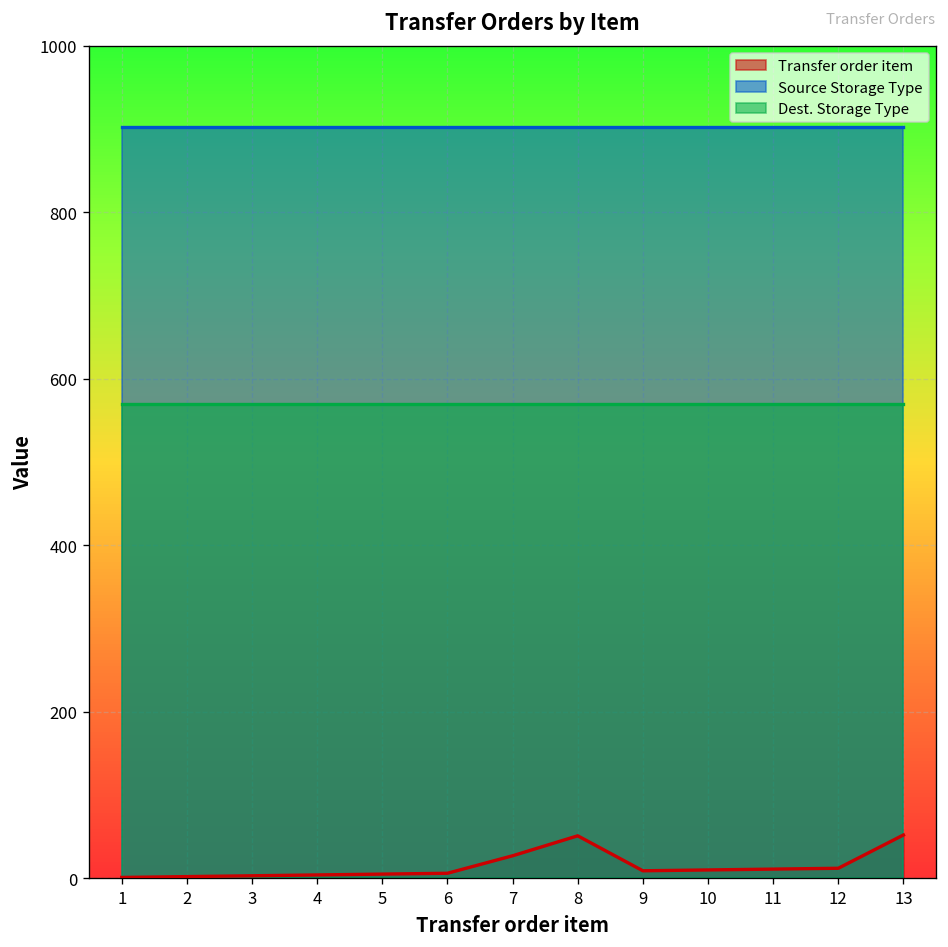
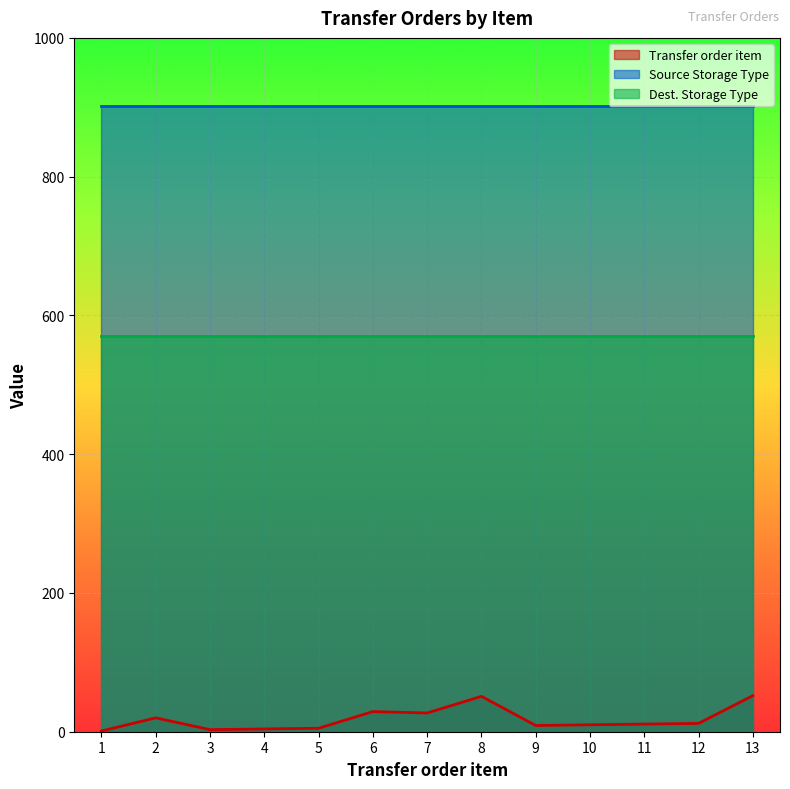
Transfer order item, 2: 0 -> 20
Transfer order item, 6: 10 -> 30
